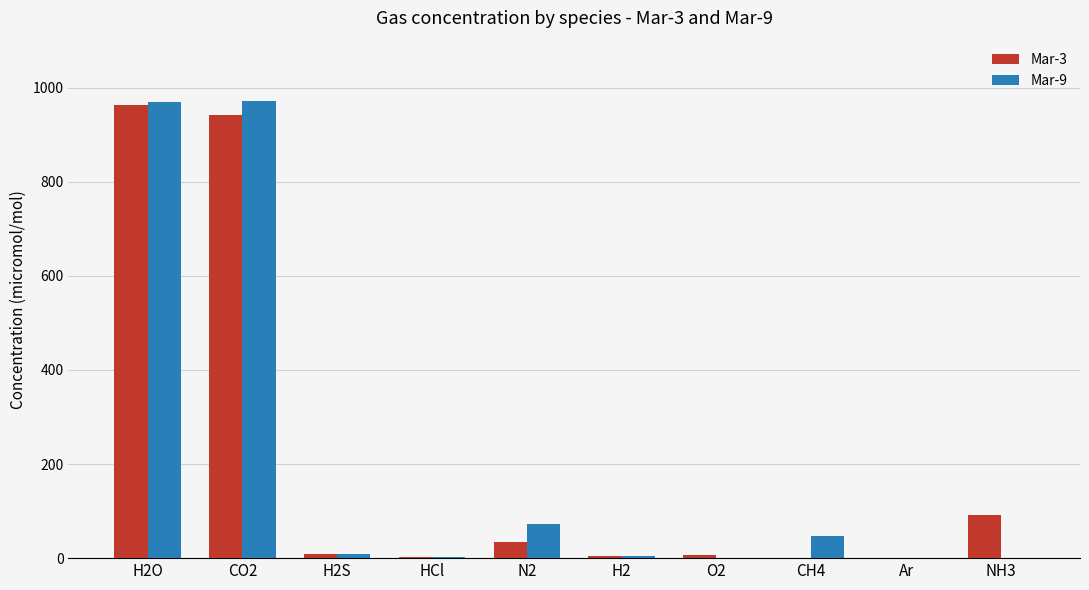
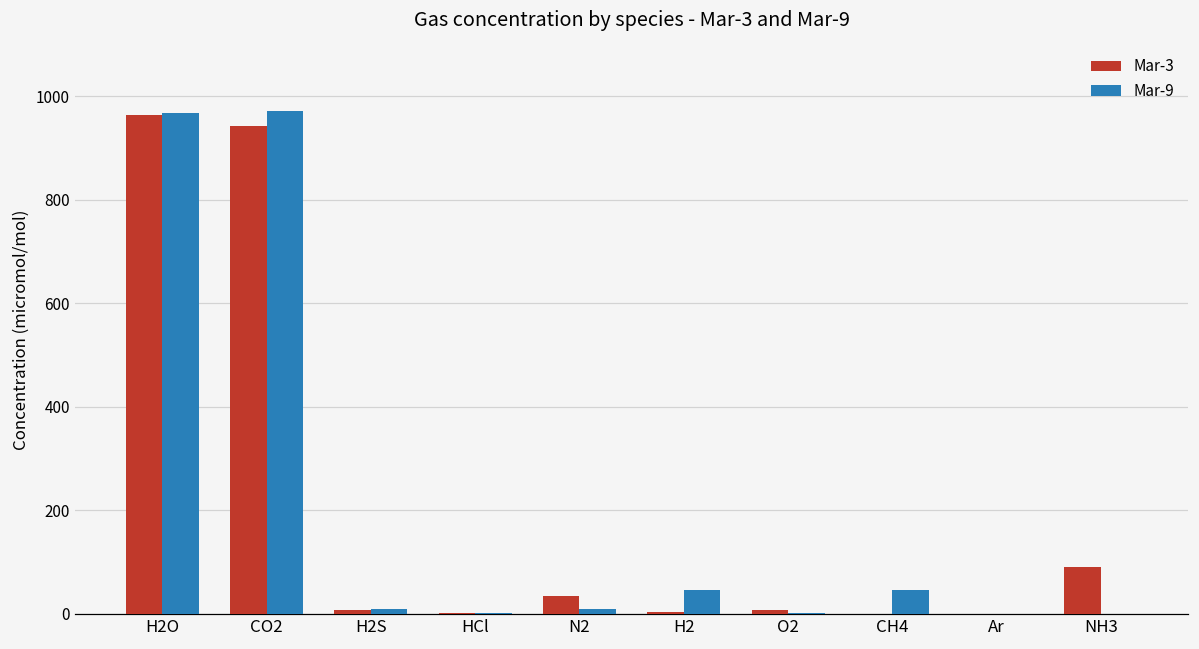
Mar-9, N2: 70 -> 10
Mar-9, H2: 0 -> 50
